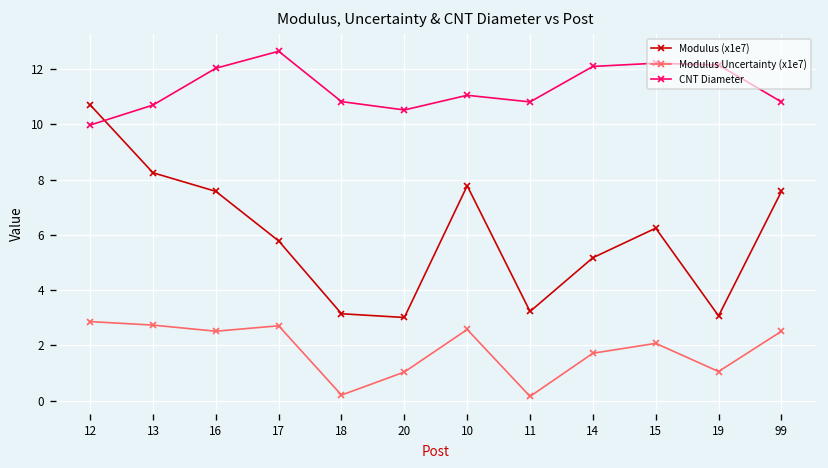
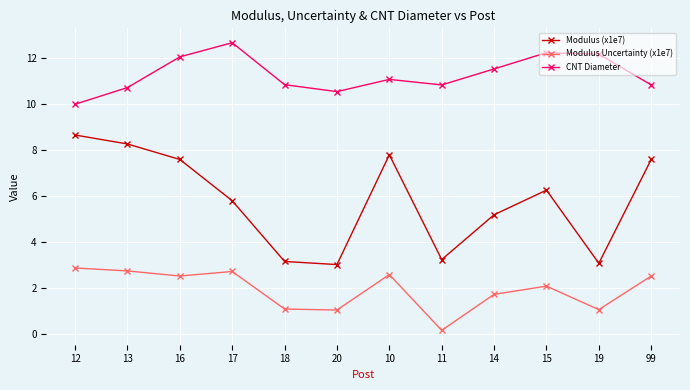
Modulus (x1e7), 12: 10.7 -> 8.6
Modulus Uncertainty (x1e7), 18: 0.2 -> 1.1
CNT Diameter, 14: 12.1 -> 11.5
